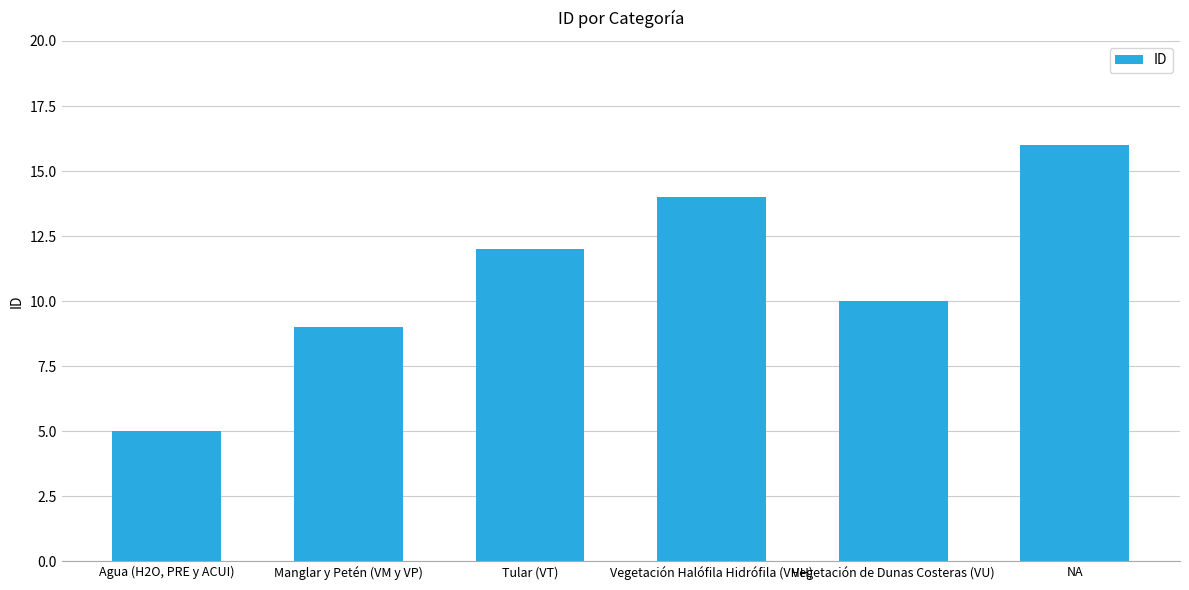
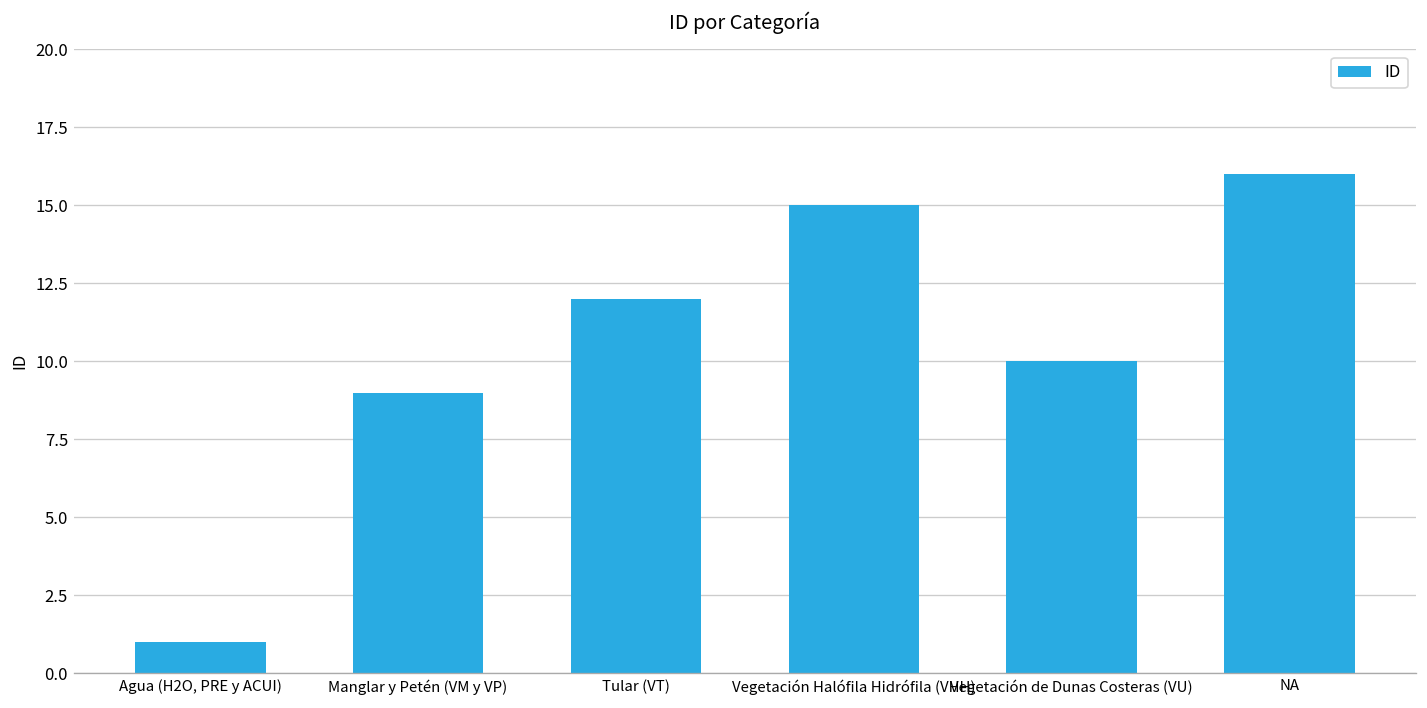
Agua (H2O, PRE y ACUI): 5 -> 1
Vegetación Halófila Hidrófila (VHH): 14 -> 15
